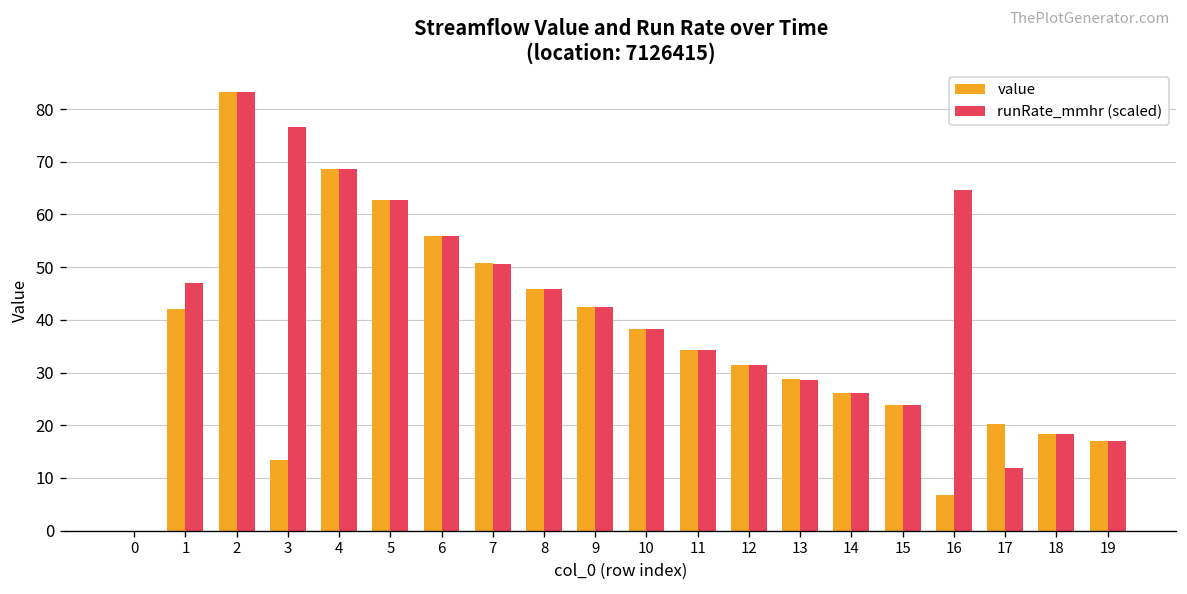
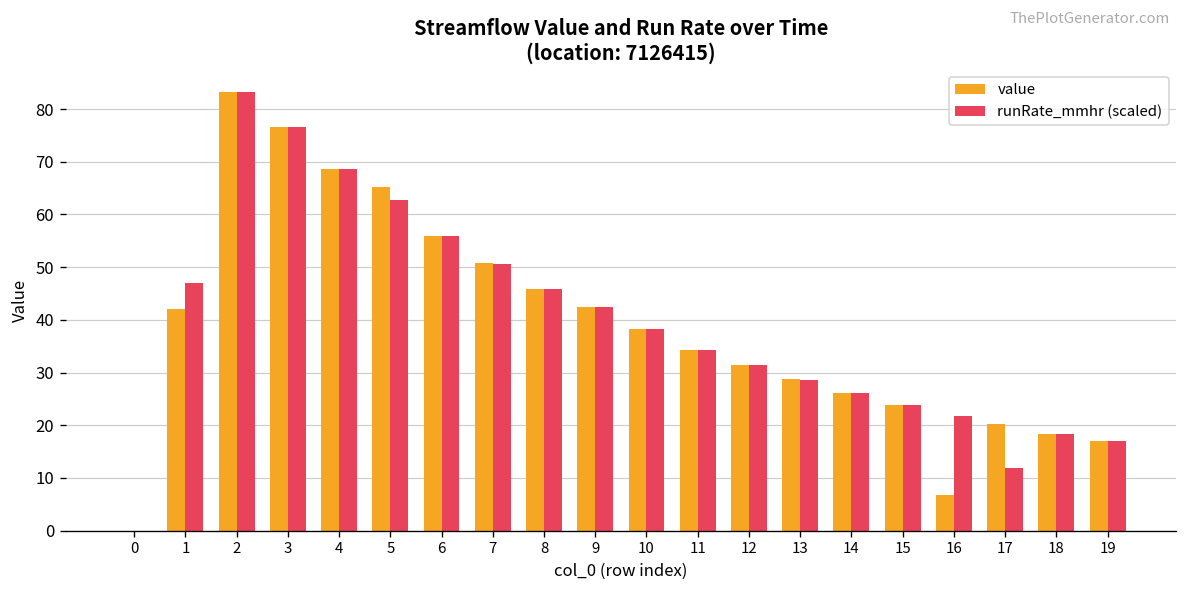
value, 3: 13 -> 77
value, 5: 63 -> 65
runRate_mmhr (scaled), 16: 65 -> 22
